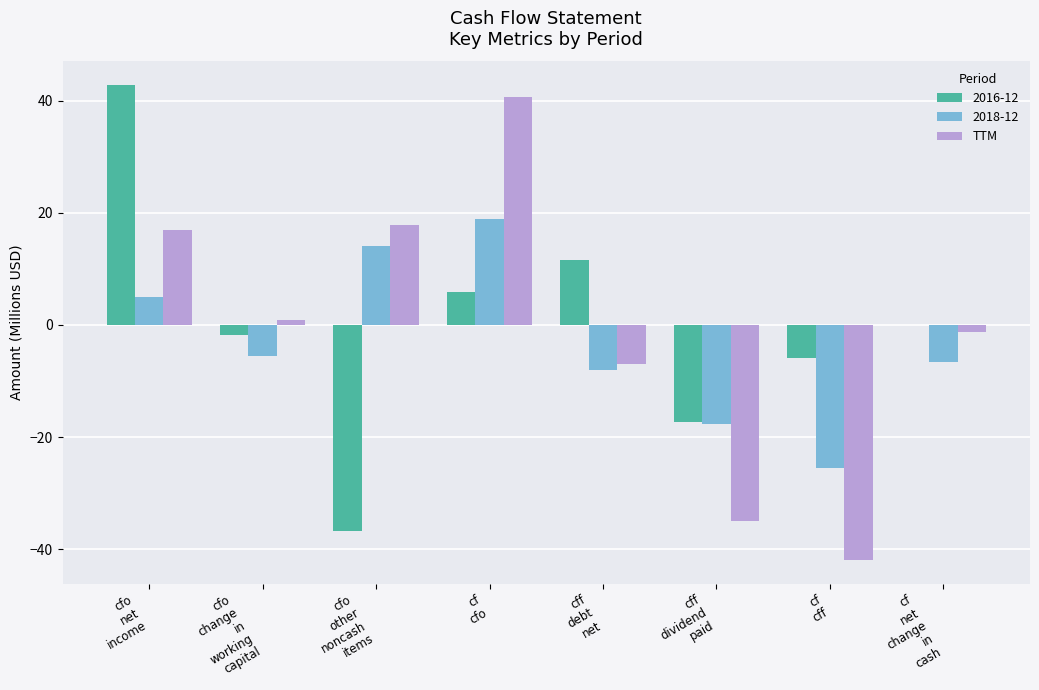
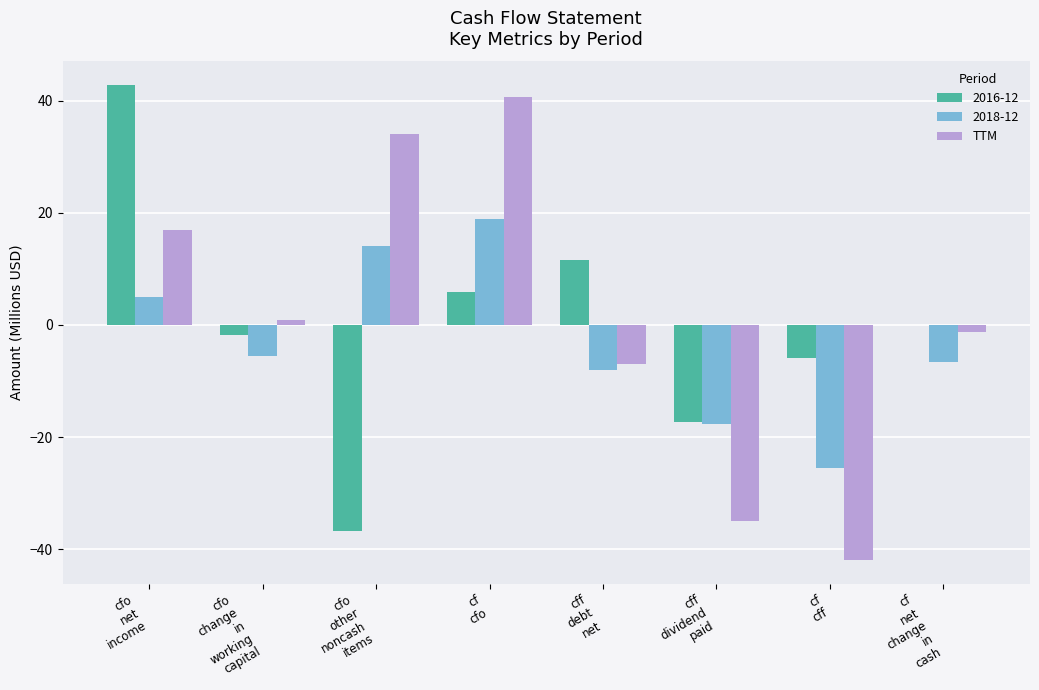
TTM, cfo other noncash items: 18 -> 34
